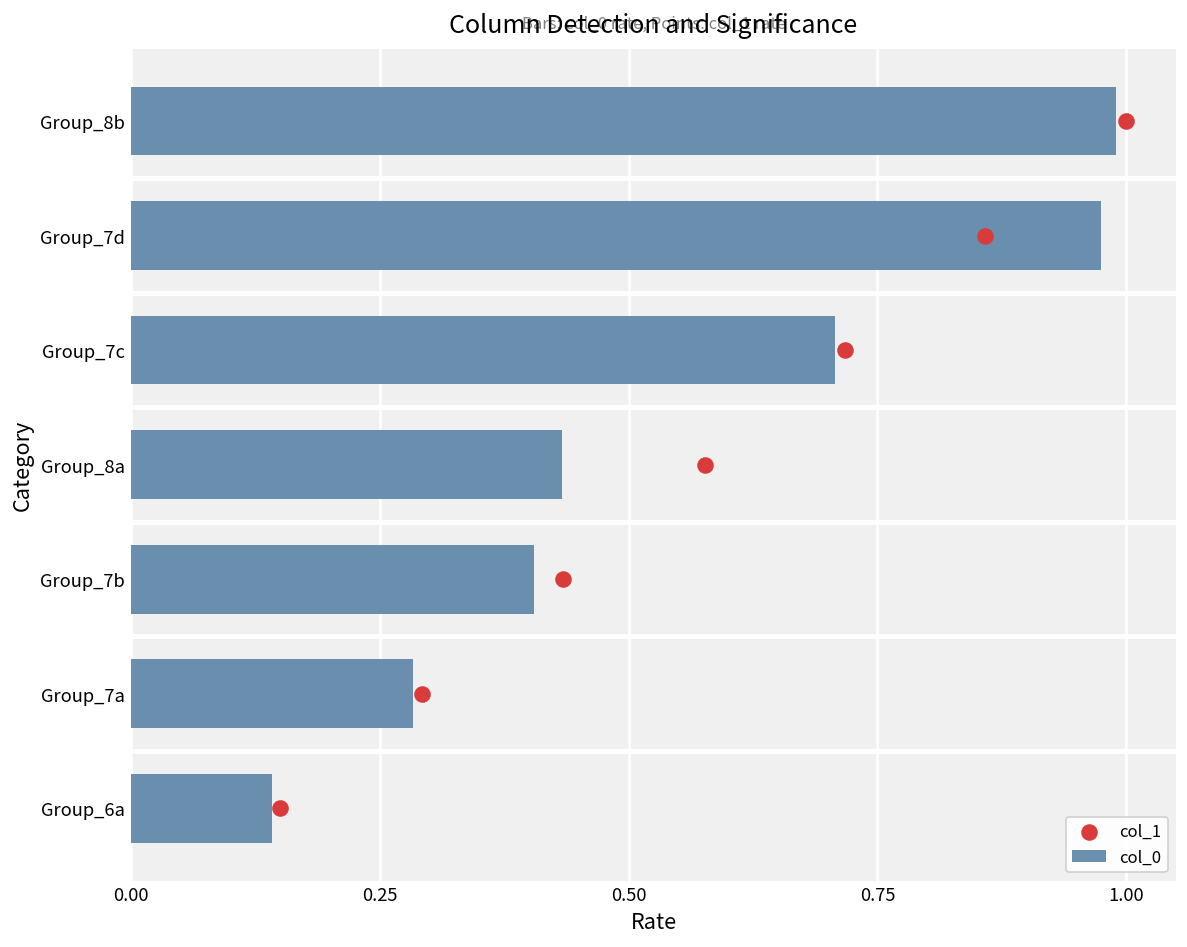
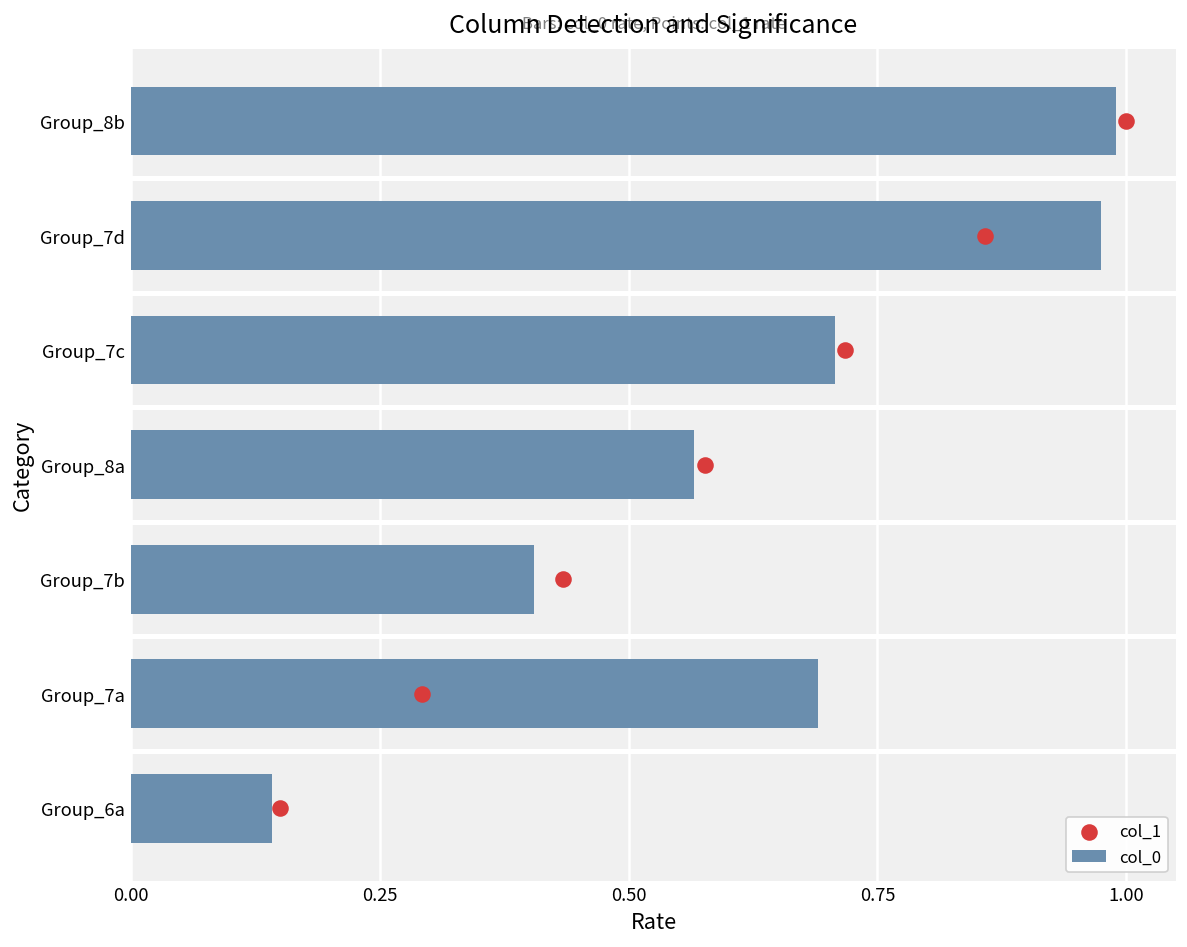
col_0, Group_8a: 0.43 -> 0.57
col_0, Group_7a: 0.28 -> 0.69
